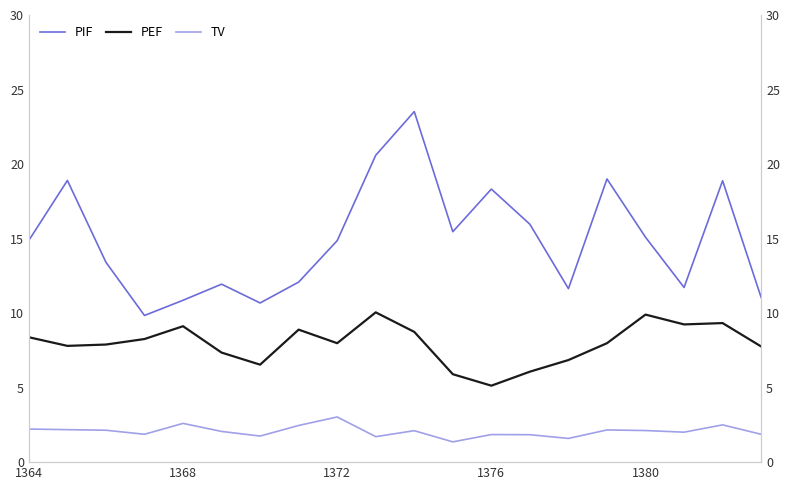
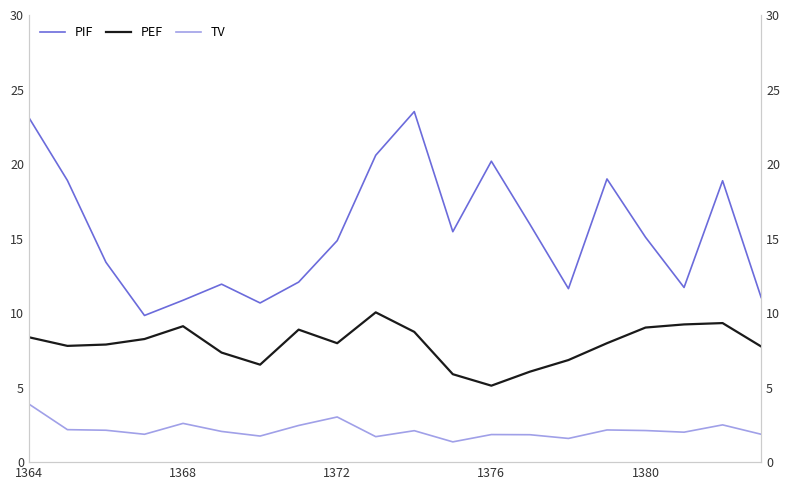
PIF, 1364: 14.9 -> 23.1
TV, 1364: 2.2 -> 3.9
PIF, 1376: 18.3 -> 20.2
PEF, 1380: 9.9 -> 9.0
